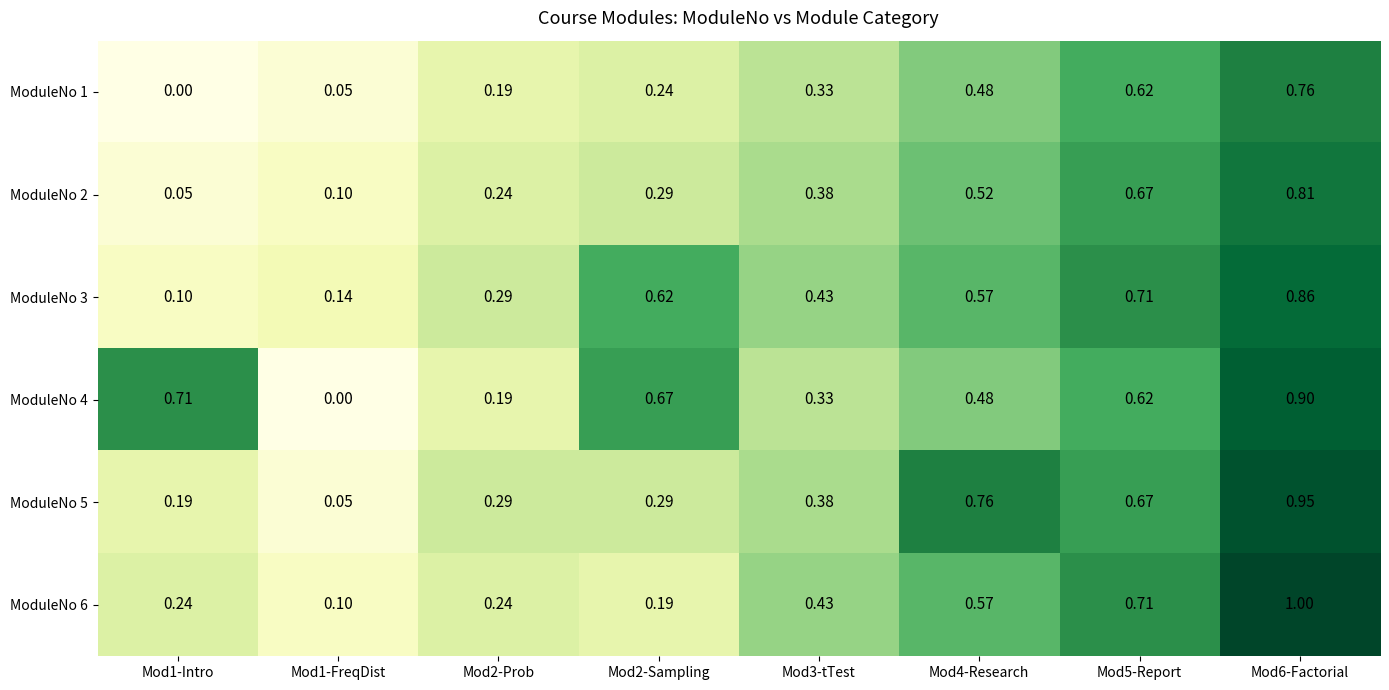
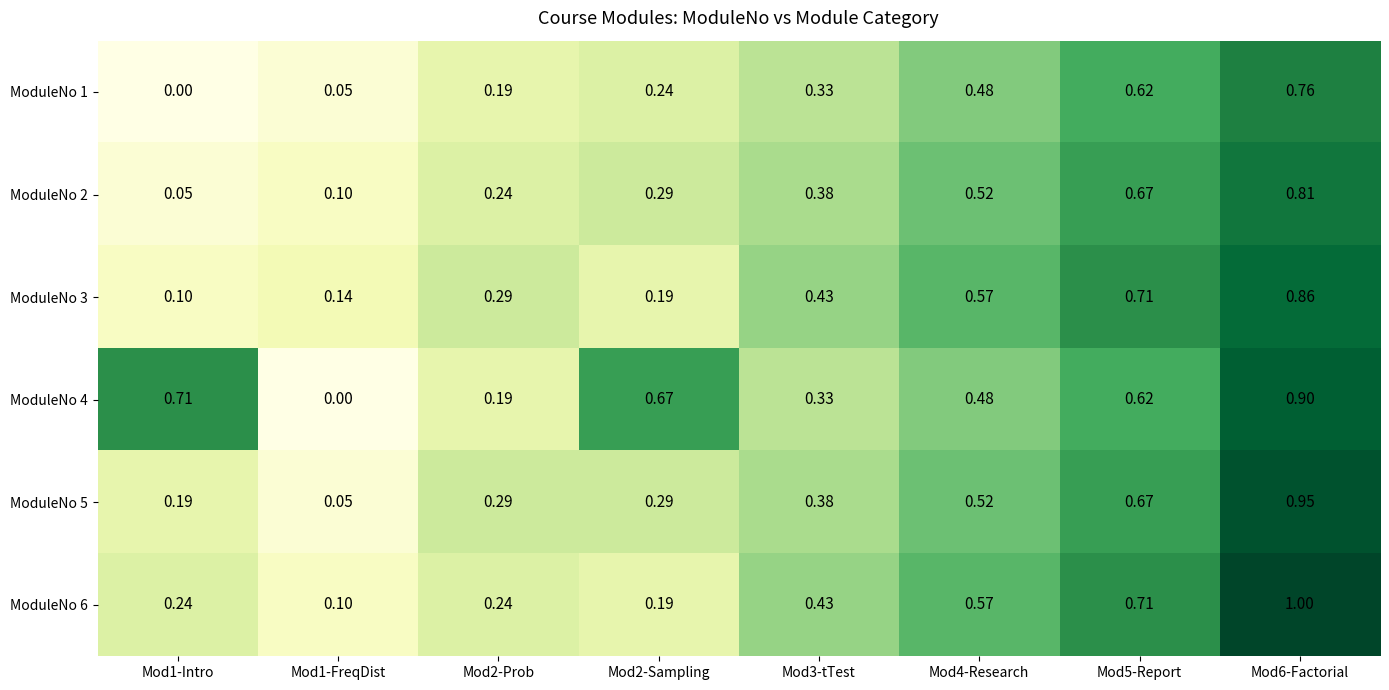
ModuleNo 3, Mod2-Sampling: 0.62 -> 0.19
ModuleNo 5, Mod4-Research: 0.76 -> 0.52
